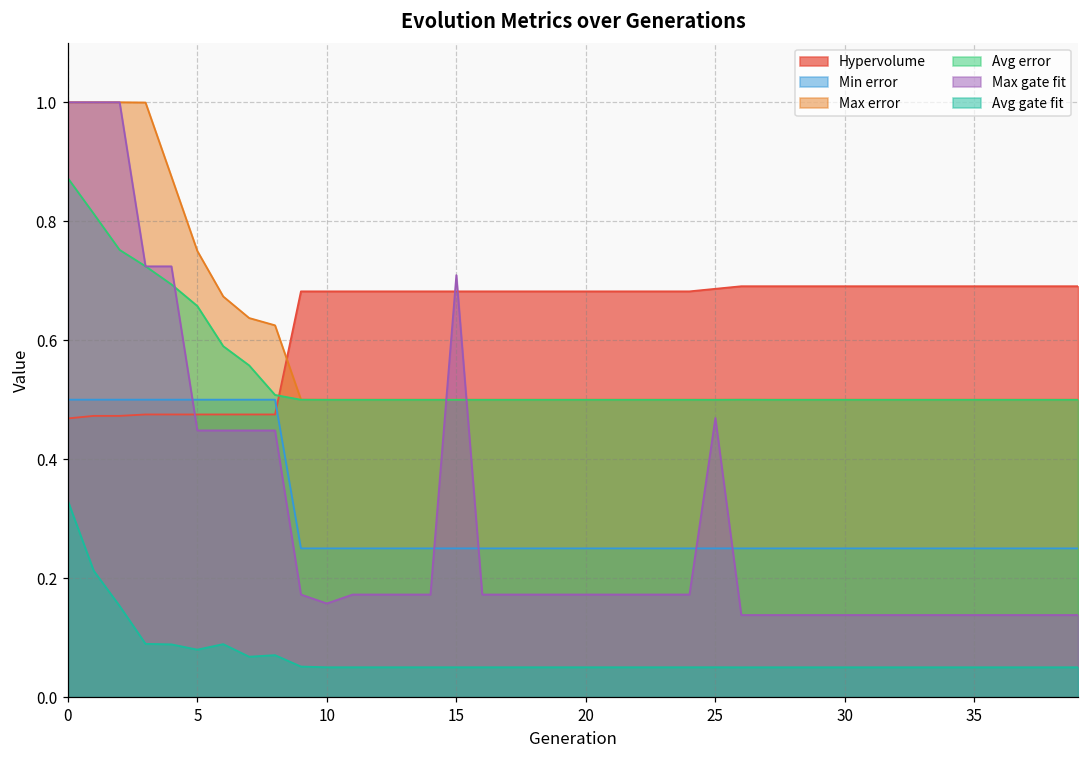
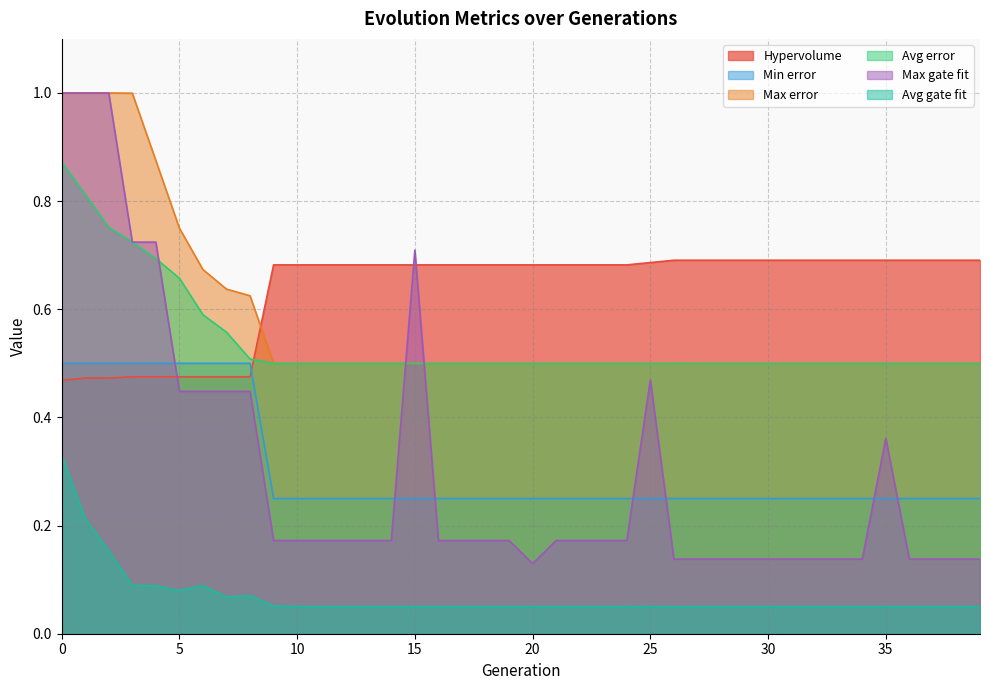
Max gate fit, 10: 0.16 -> 0.17
Max gate fit, 20: 0.17 -> 0.13
Max gate fit, 35: 0.14 -> 0.36
